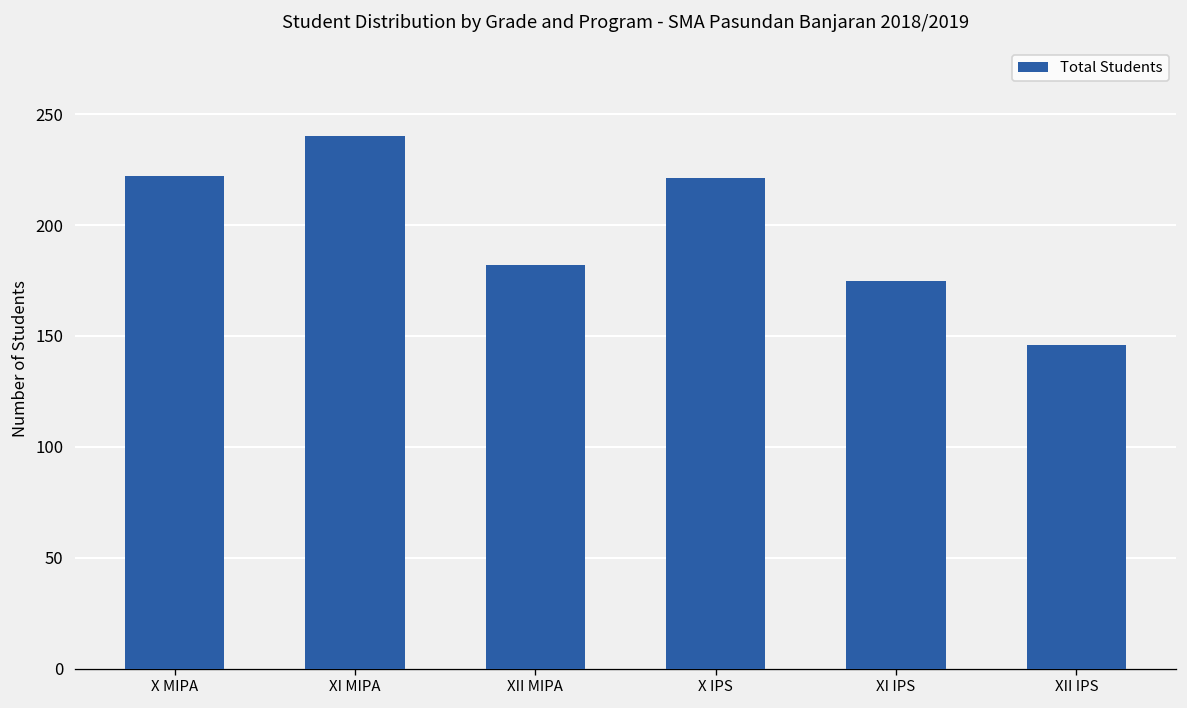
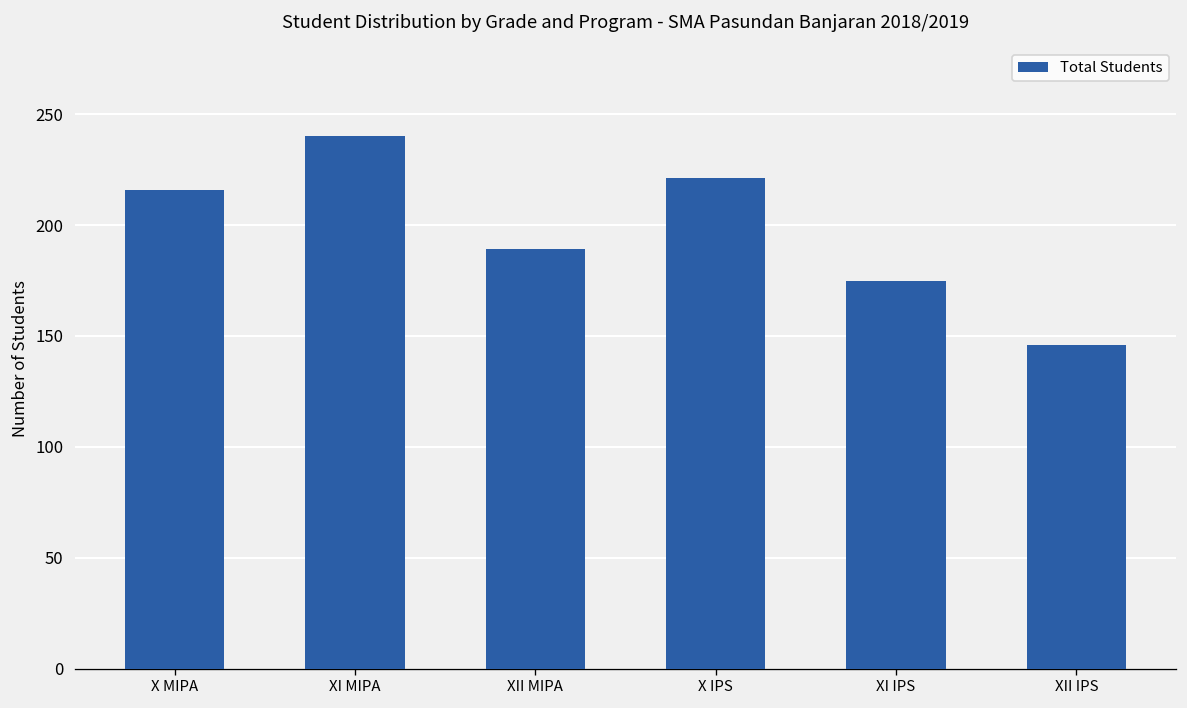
X MIPA: 222 -> 216
XII MIPA: 182 -> 189
